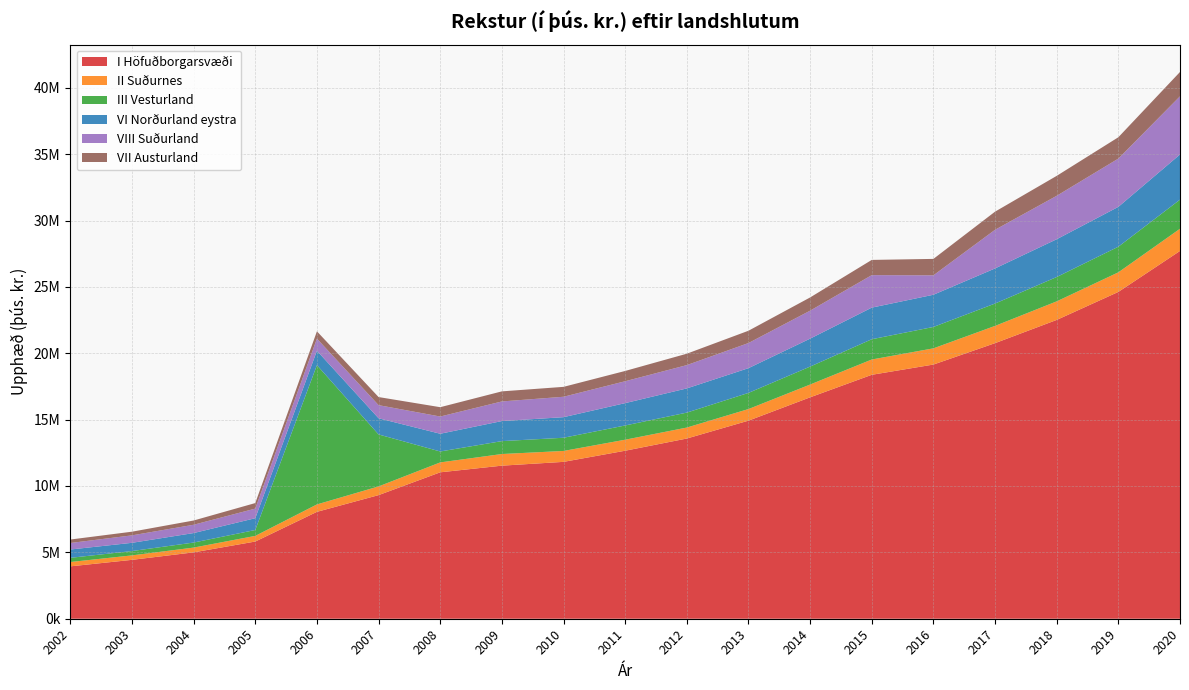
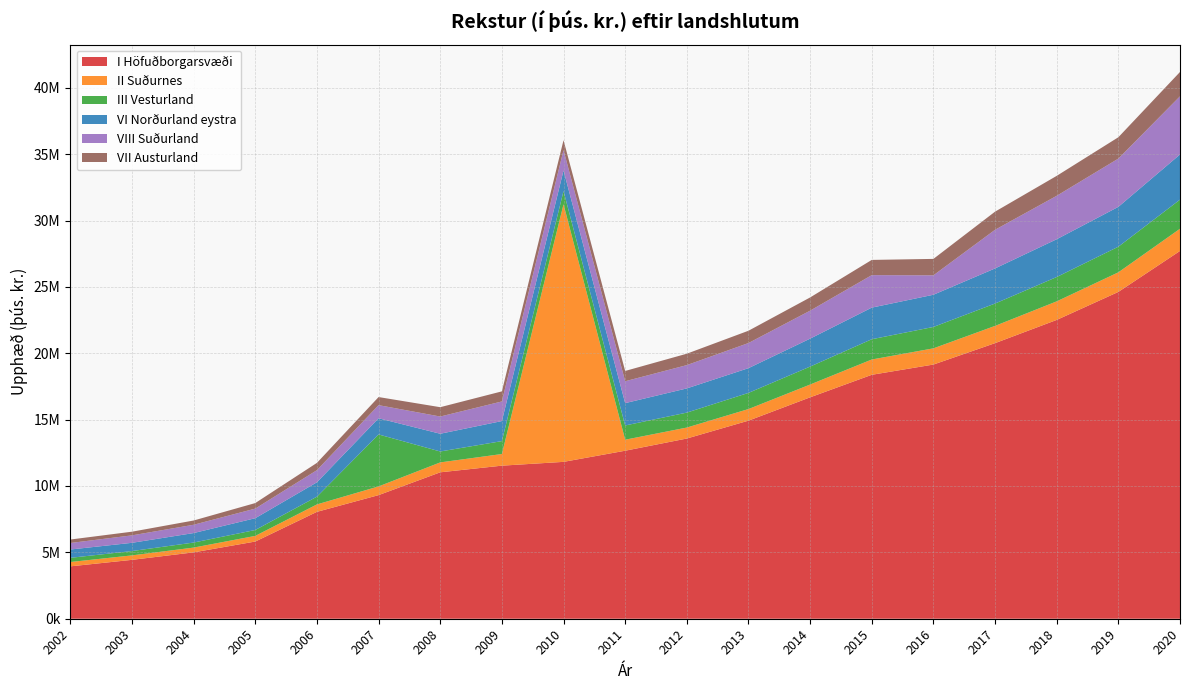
III Vesturland, 2006: 10500000 -> 600000
II Suðurnes, 2010: 800000 -> 19400000
